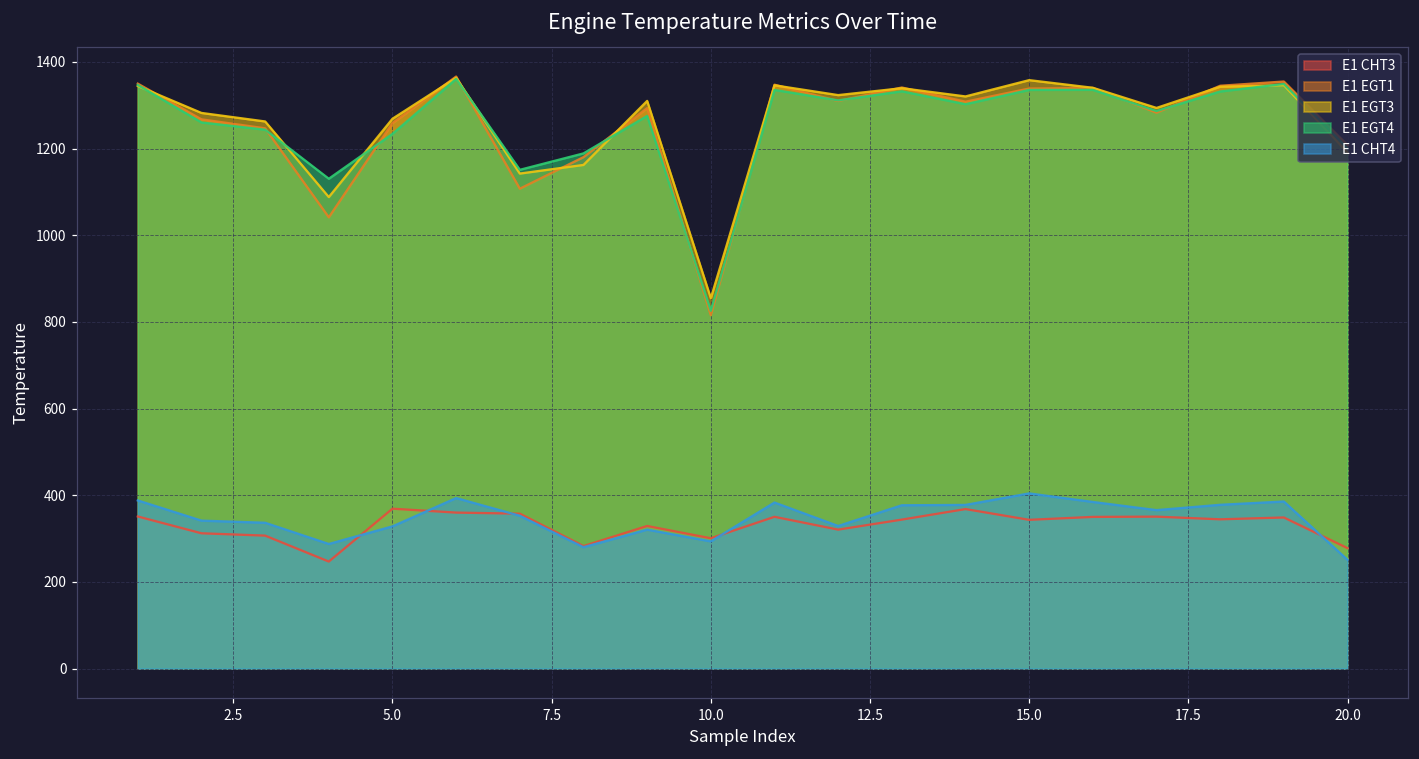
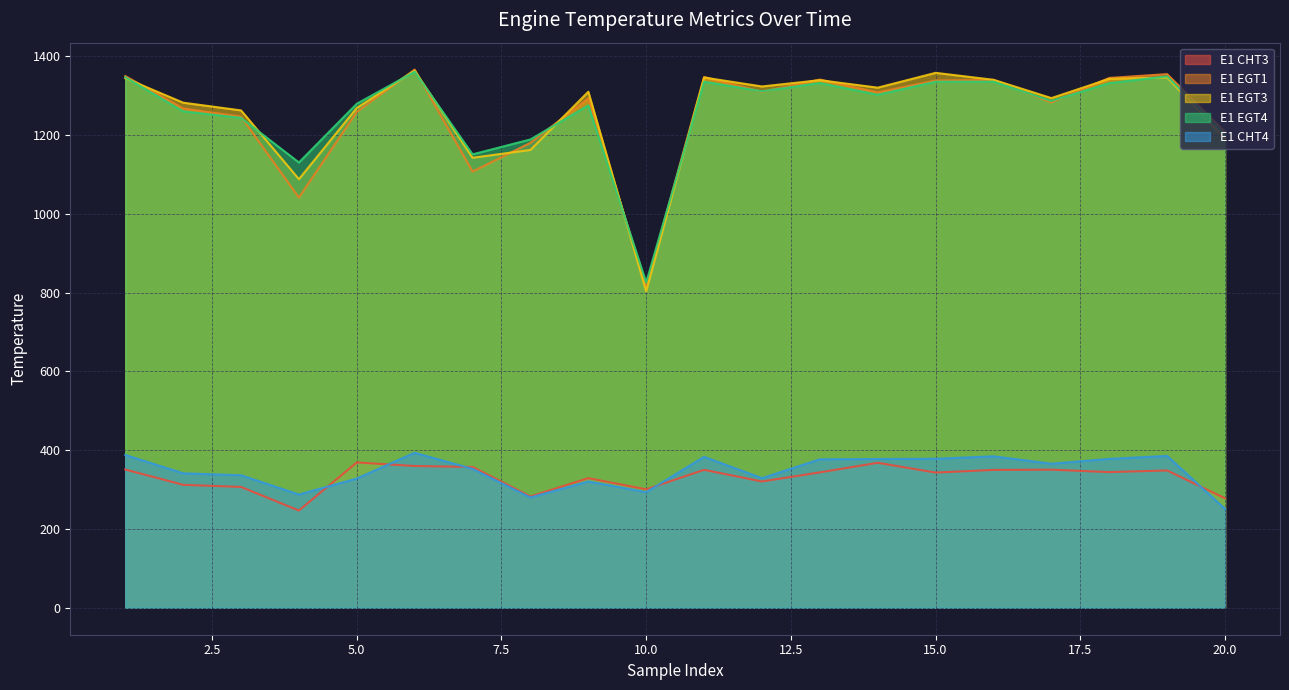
E1 EGT4, 5.0: 1230 -> 1280
E1 EGT3, 10.0: 850 -> 800
E1 CHT4, 15.0: 400 -> 380
